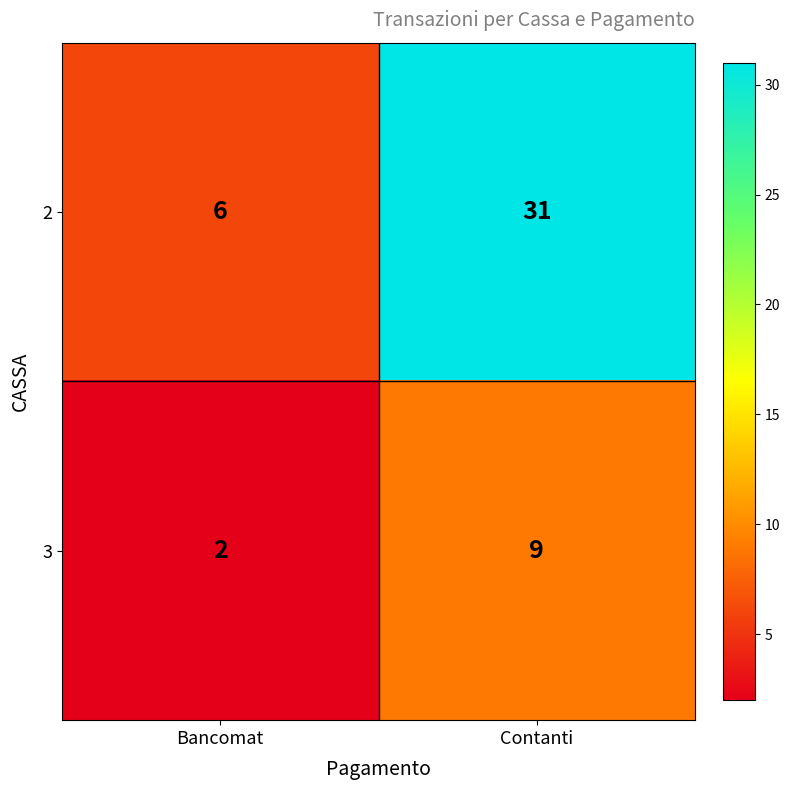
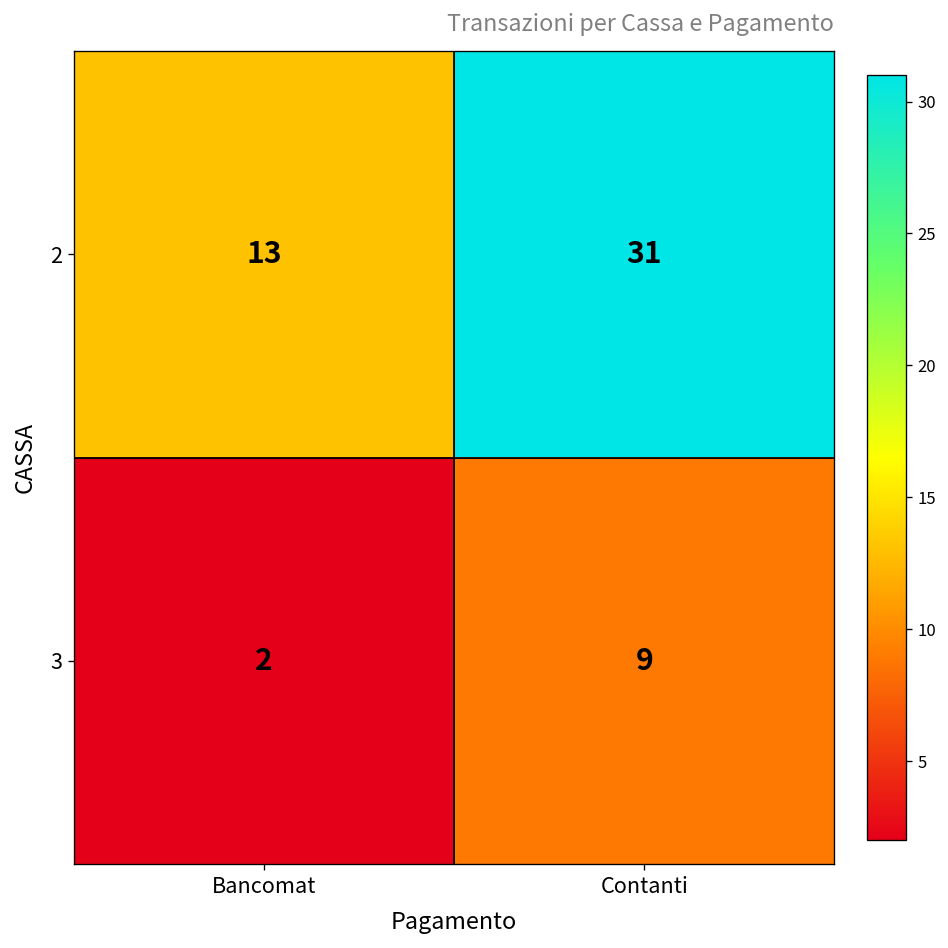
2, Bancomat: 6 -> 13
